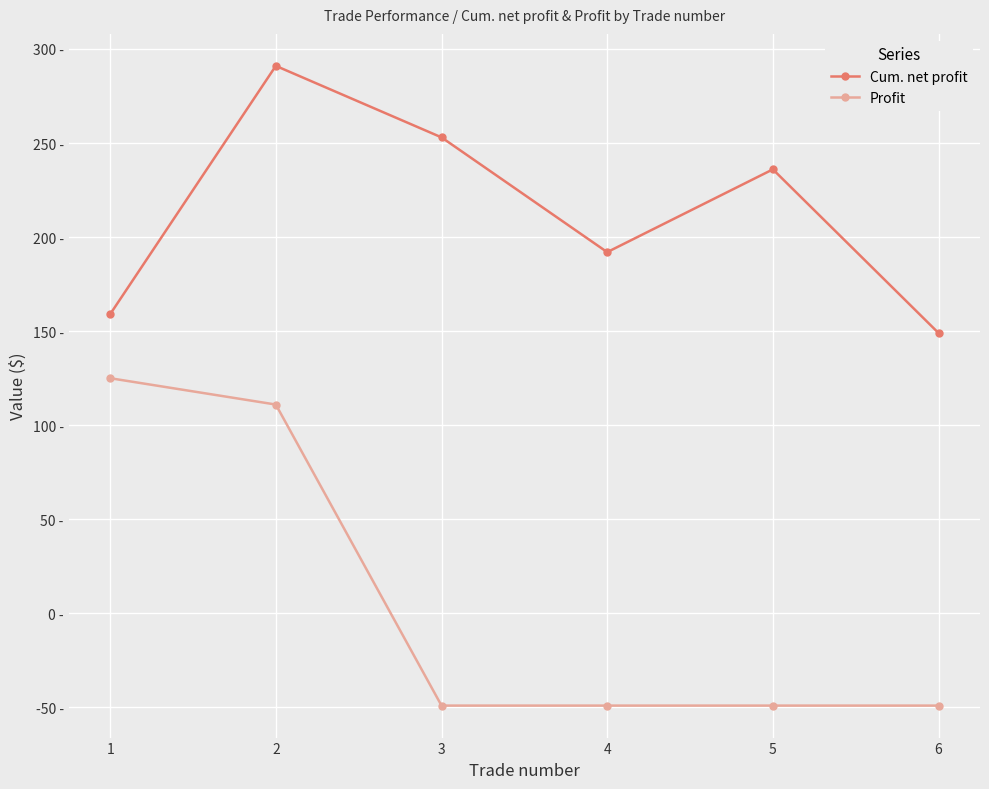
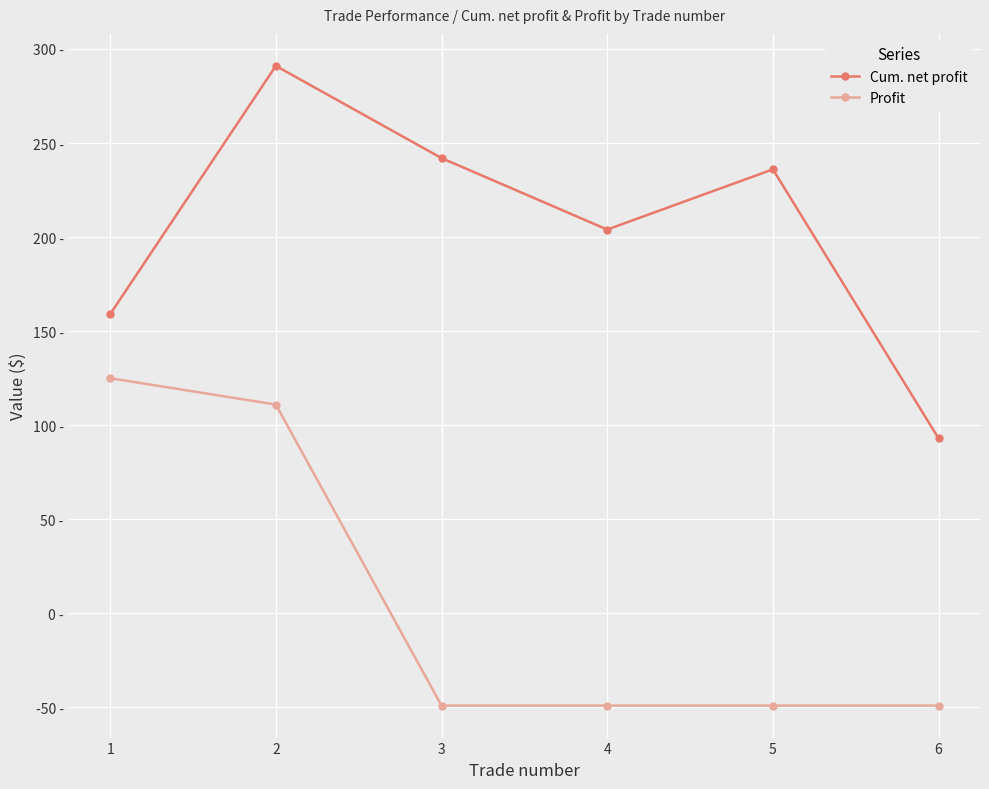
Cum. net profit, 3: 253 - -> 242 -
Cum. net profit, 4: 192 - -> 204 -
Cum. net profit, 6: 149 - -> 93 -
